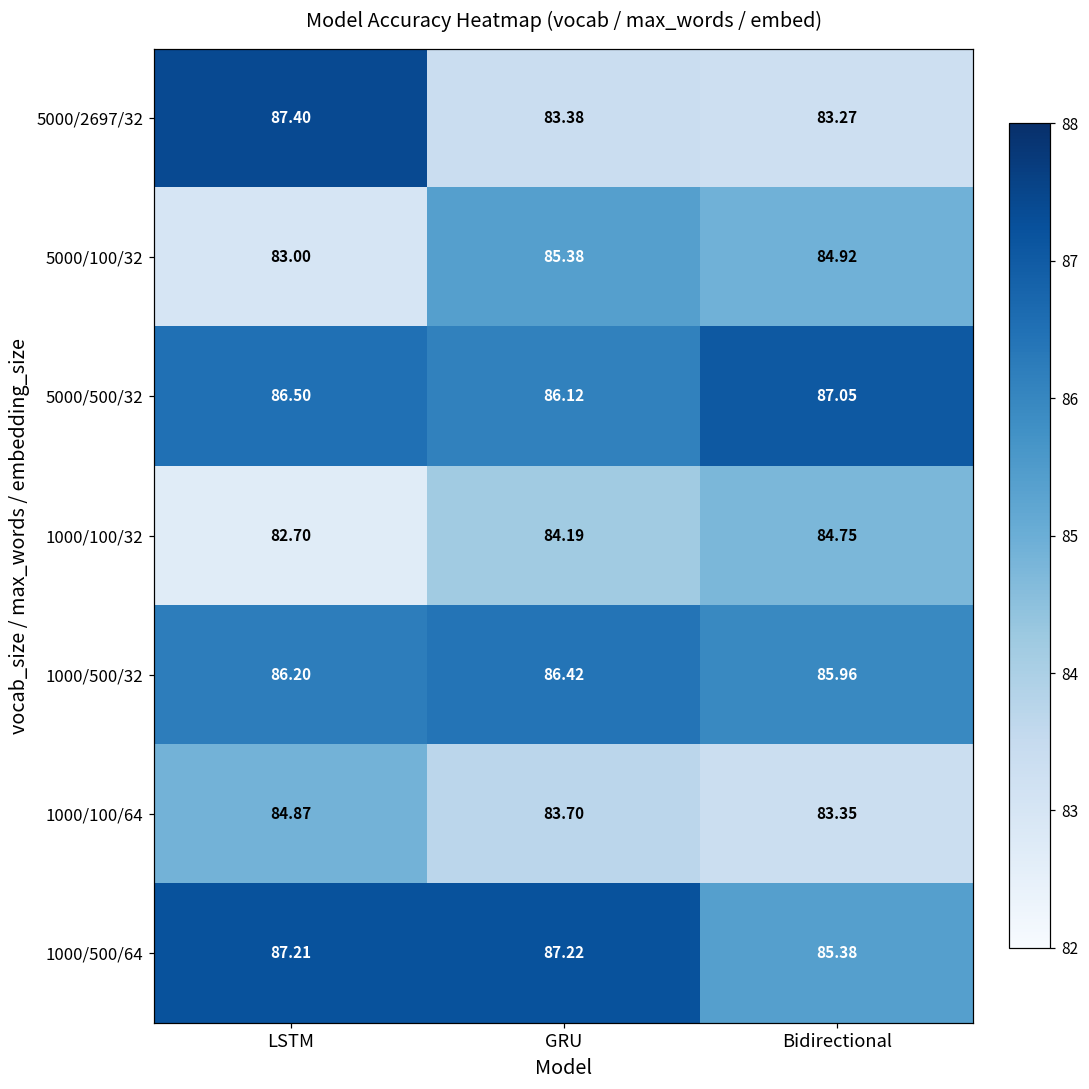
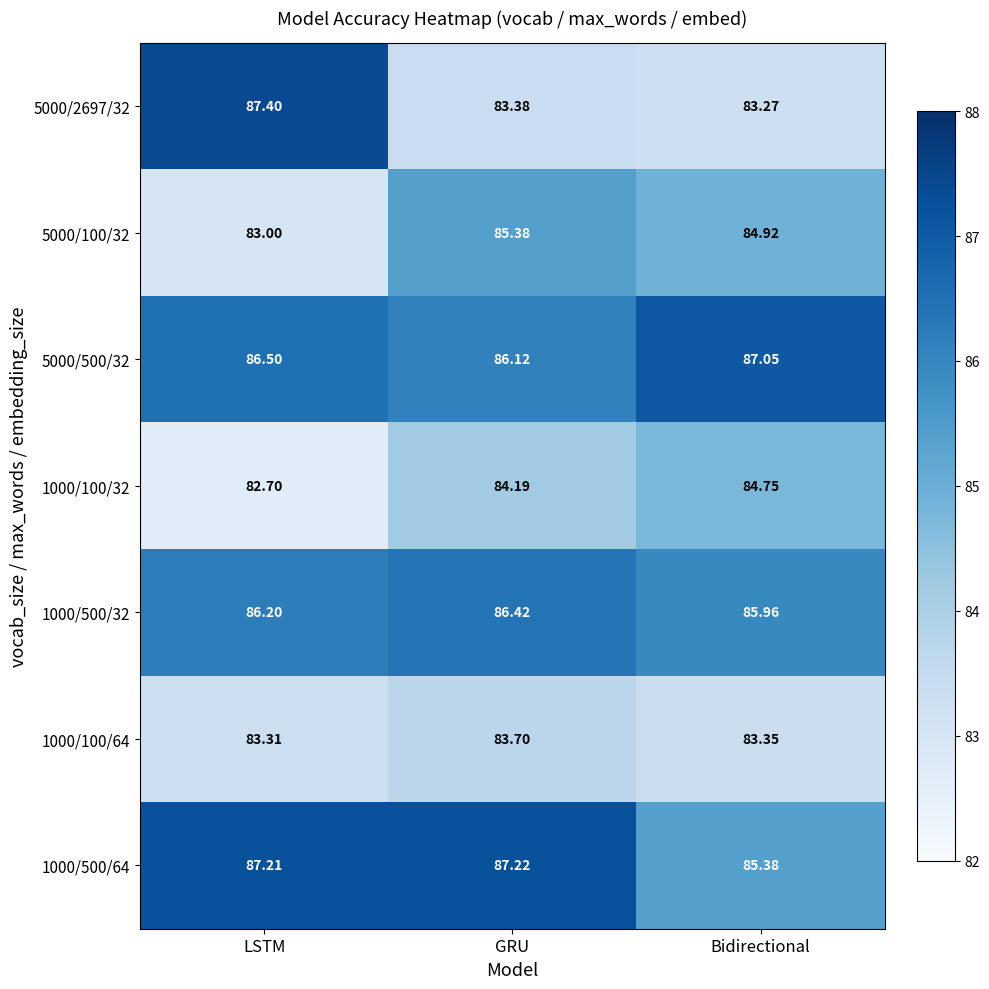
1000/100/64, LSTM: 84.87 -> 83.31
